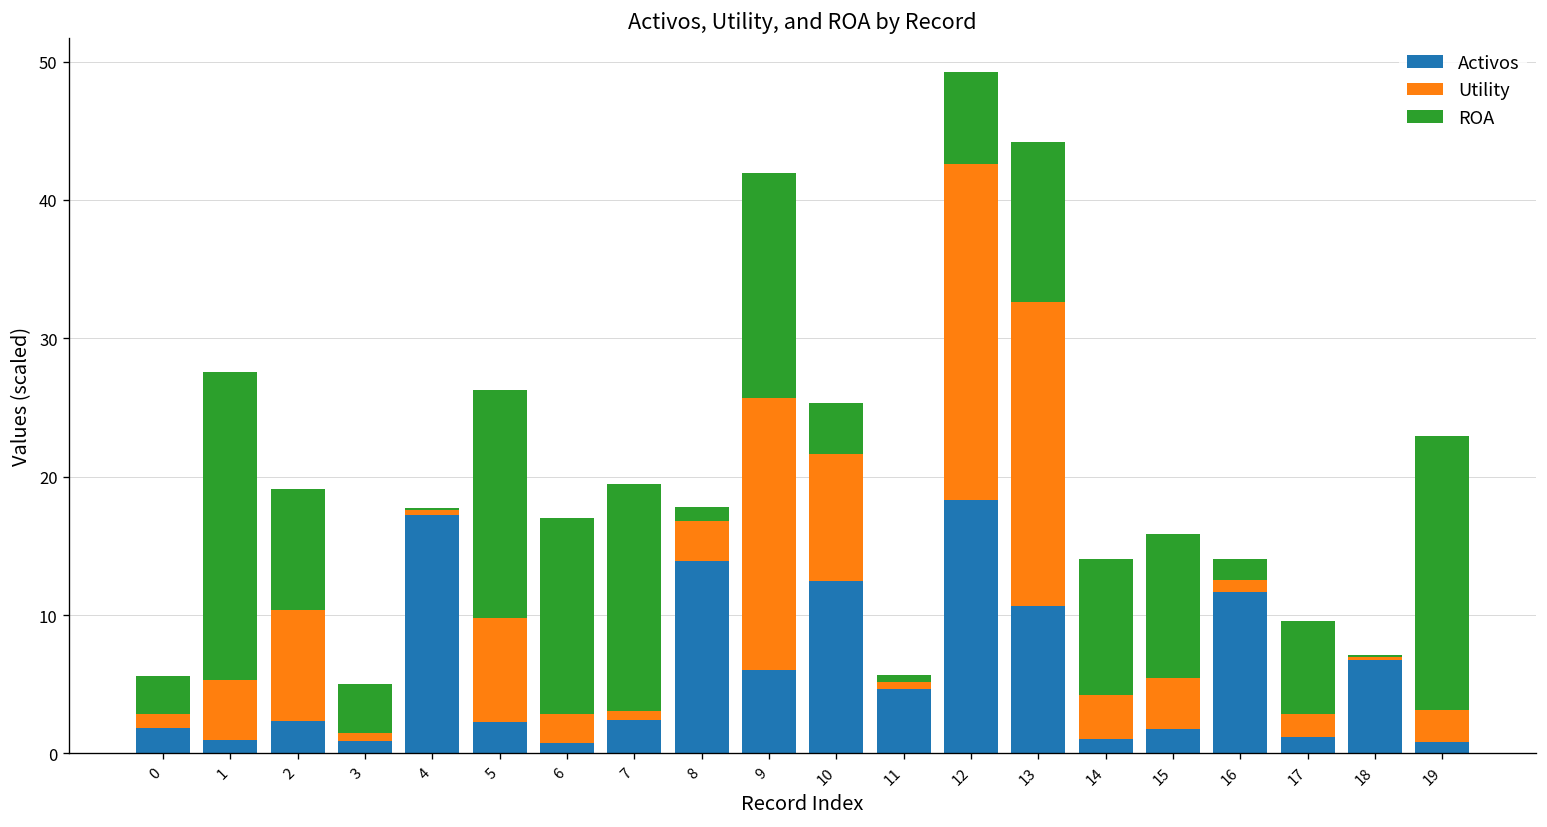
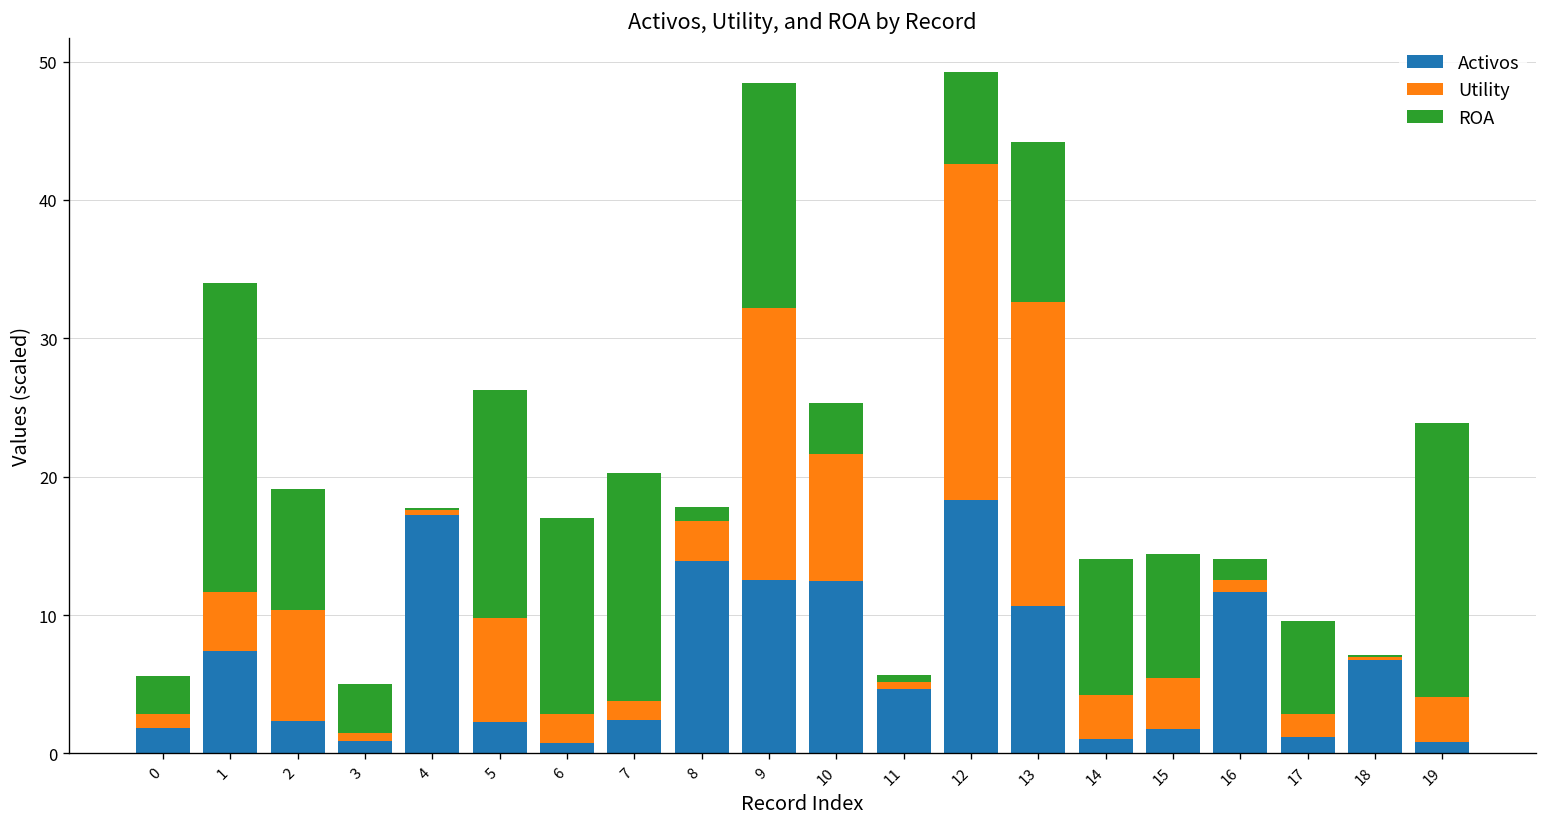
Activos, 1: 1.0 -> 7.4
Utility, 7: 0.7 -> 1.4
Activos, 9: 6.0 -> 12.5
ROA, 15: 10.4 -> 9.0
Utility, 19: 2.3 -> 3.3
